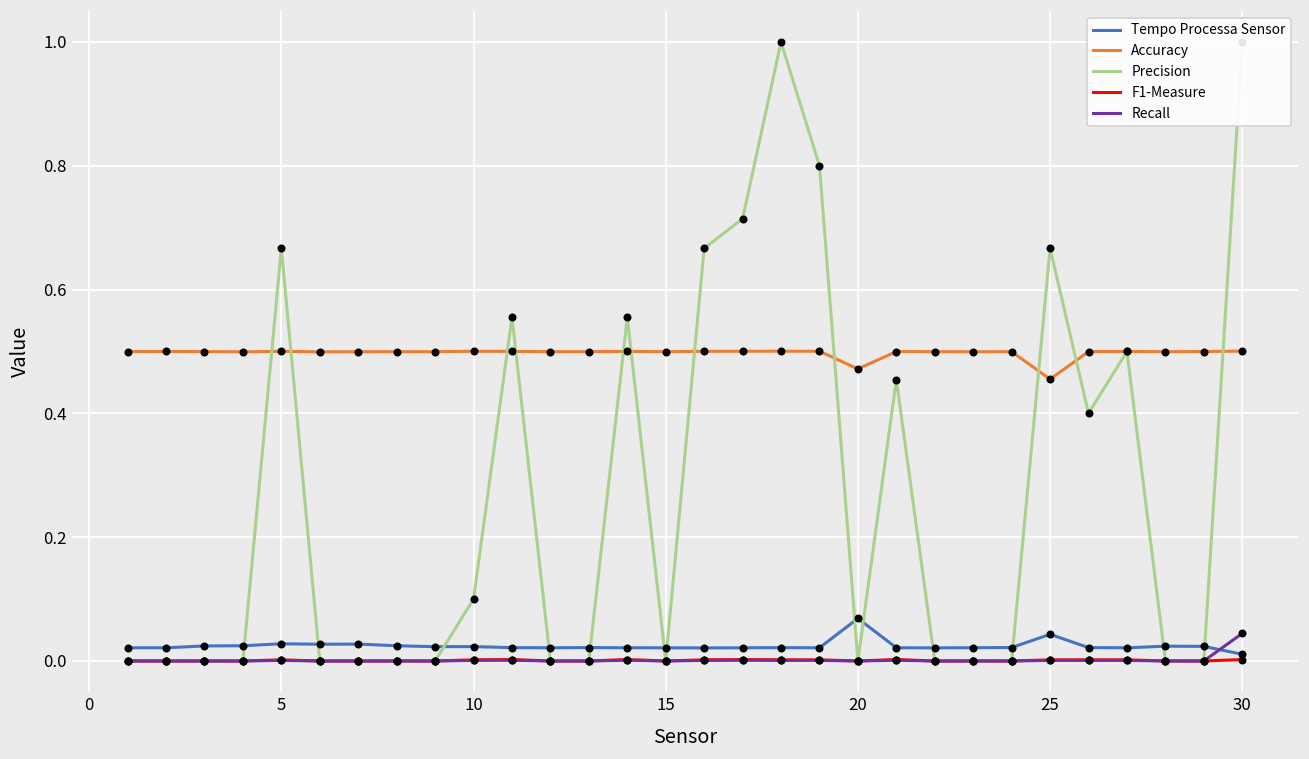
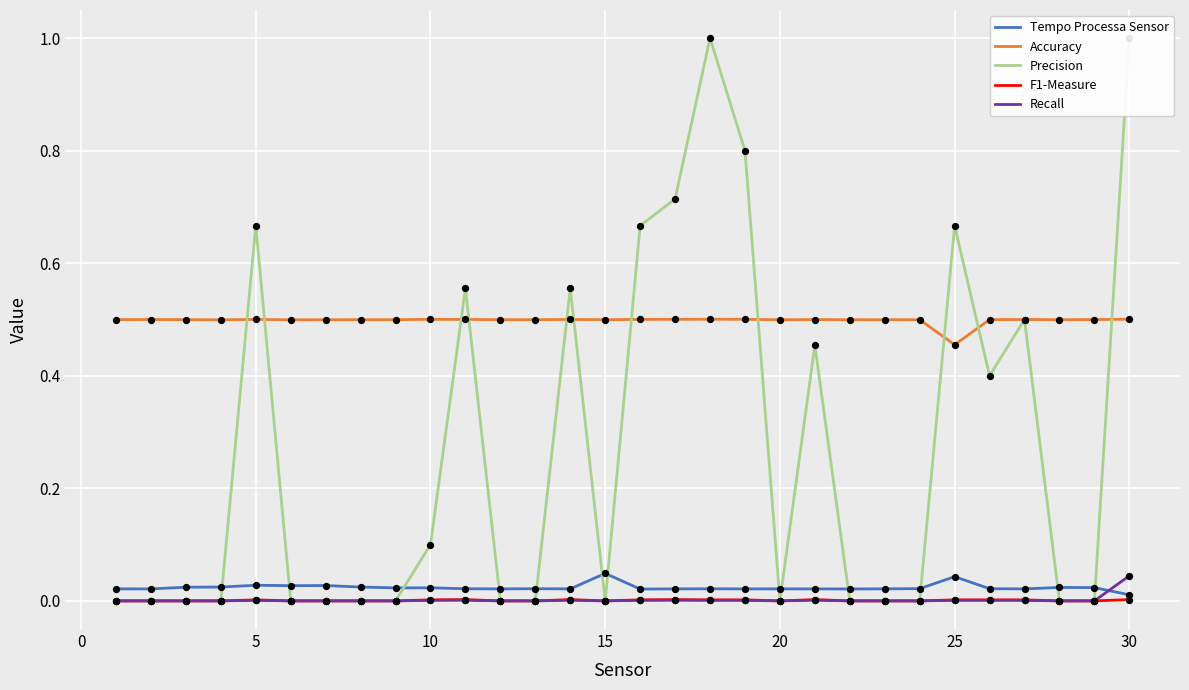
Tempo Processa Sensor, 15: 0.02 -> 0.05
Tempo Processa Sensor, 20: 0.07 -> 0.02
Accuracy, 20: 0.47 -> 0.50
